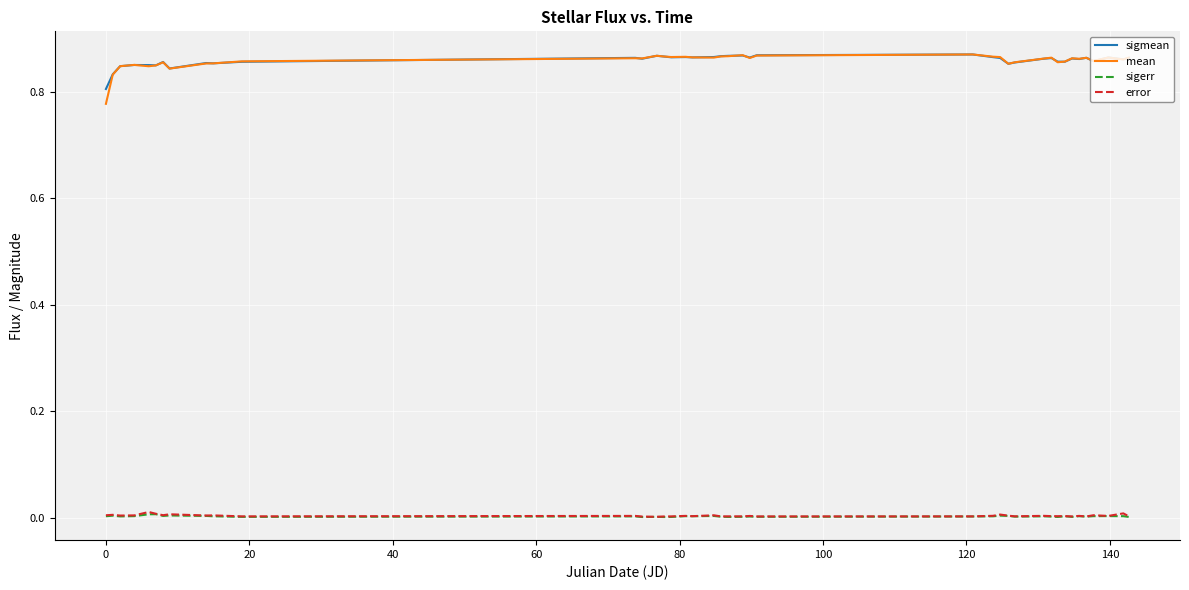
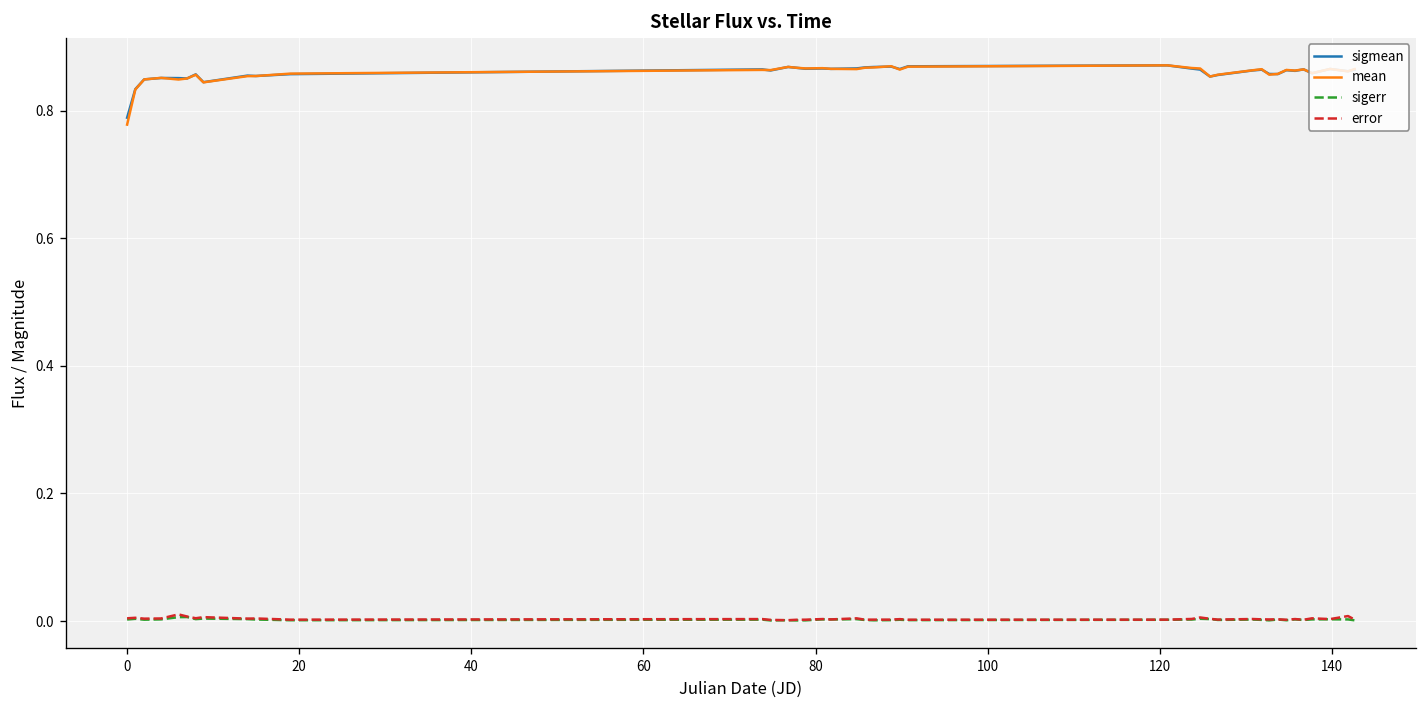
sigmean, 0: 0.81 -> 0.79
